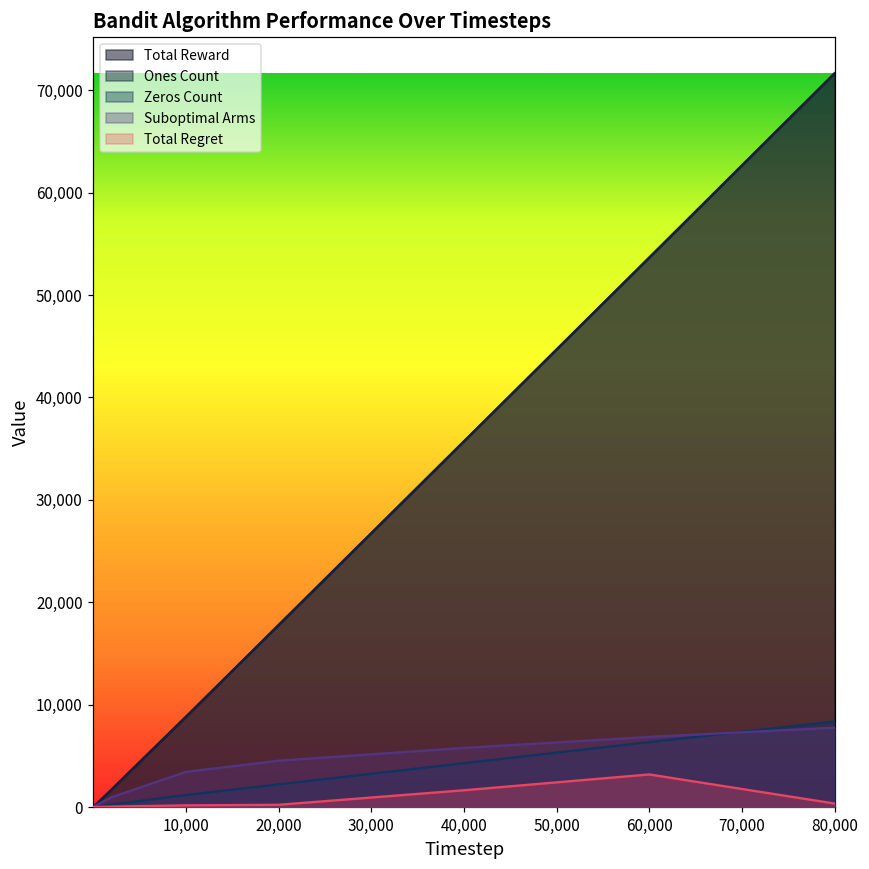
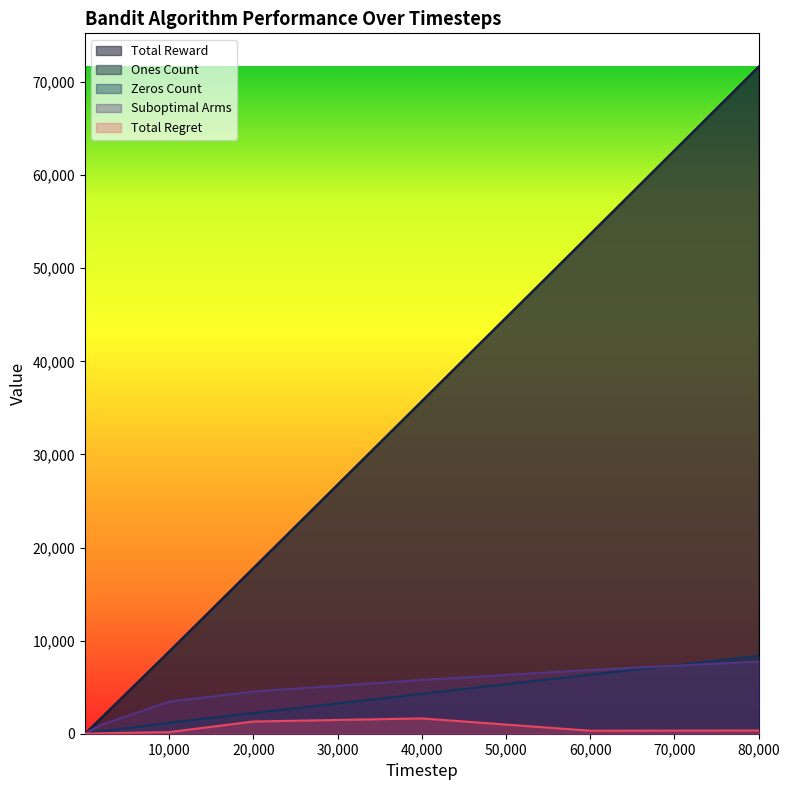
Total Regret, 20,000: 0 -> 1,000
Total Regret, 60,000: 3,000 -> 0
